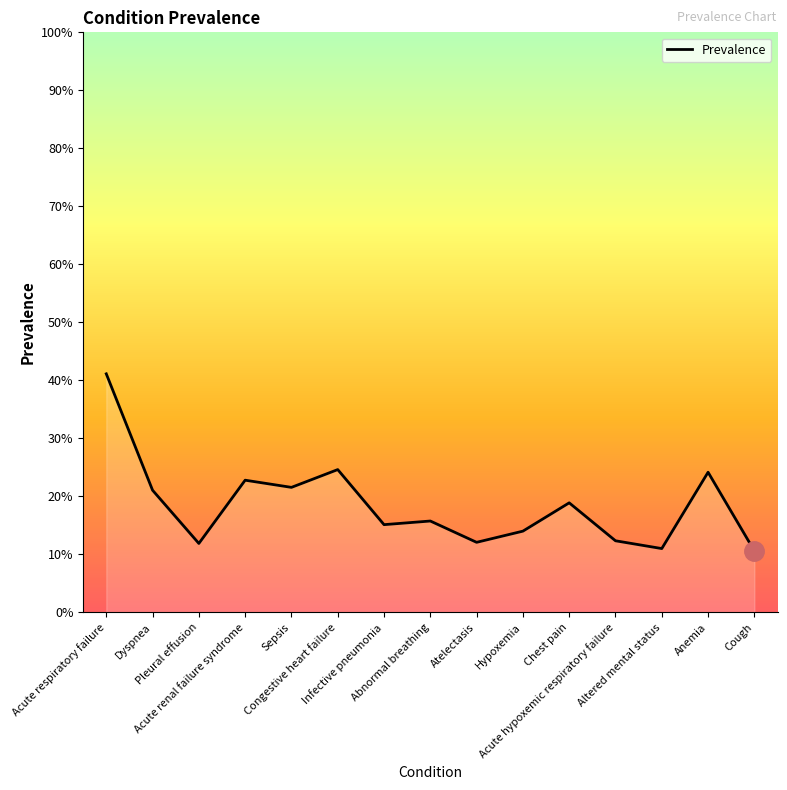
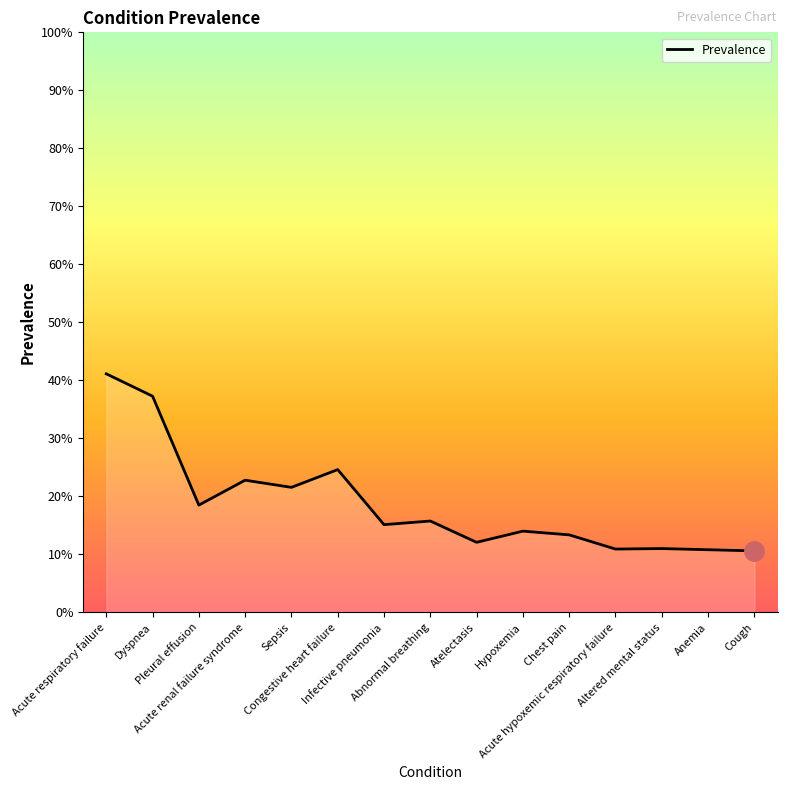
Prevalence, Dyspnea: 21% -> 37%
Prevalence, Pleural effusion: 12% -> 18%
Prevalence, Chest pain: 19% -> 13%
Prevalence, Acute hypoxemic respiratory failure: 12% -> 11%
Prevalence, Anemia: 24% -> 11%
